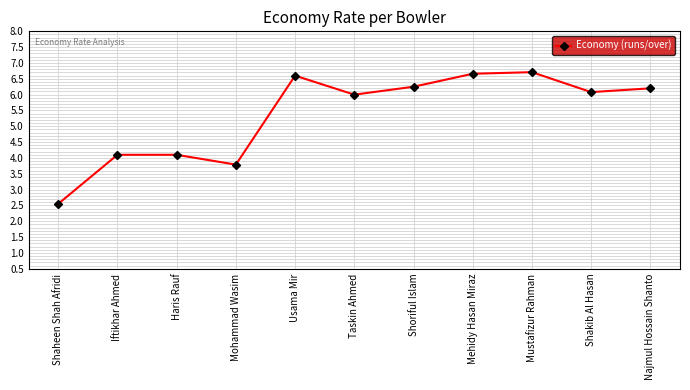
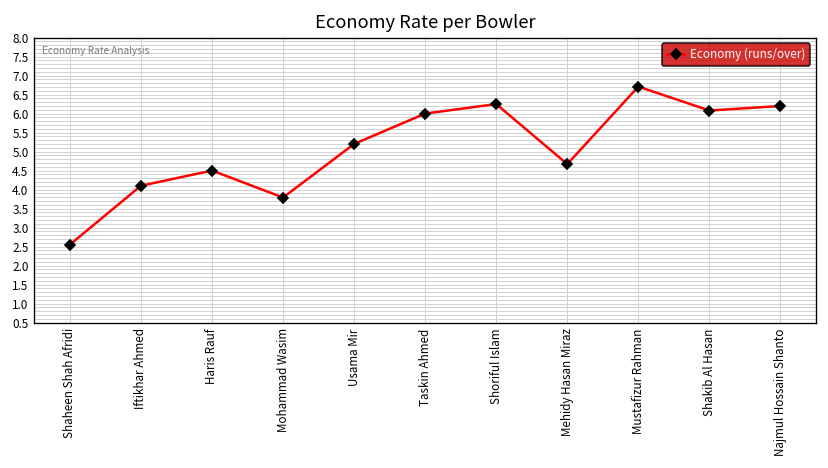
Haris Rauf: 4.1 -> 4.5
Usama Mir: 6.6 -> 5.2
Mehidy Hasan Miraz: 6.7 -> 4.7
